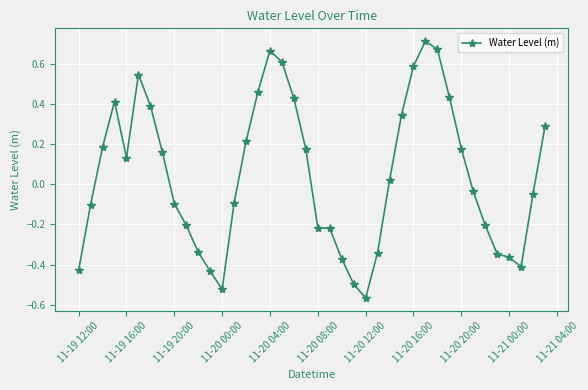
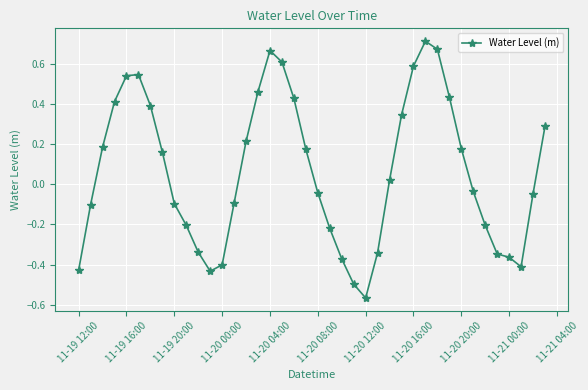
11-19 16:00: 0.13 -> 0.54
11-20 00:00: -0.52 -> -0.40
11-20 08:00: -0.22 -> -0.04
